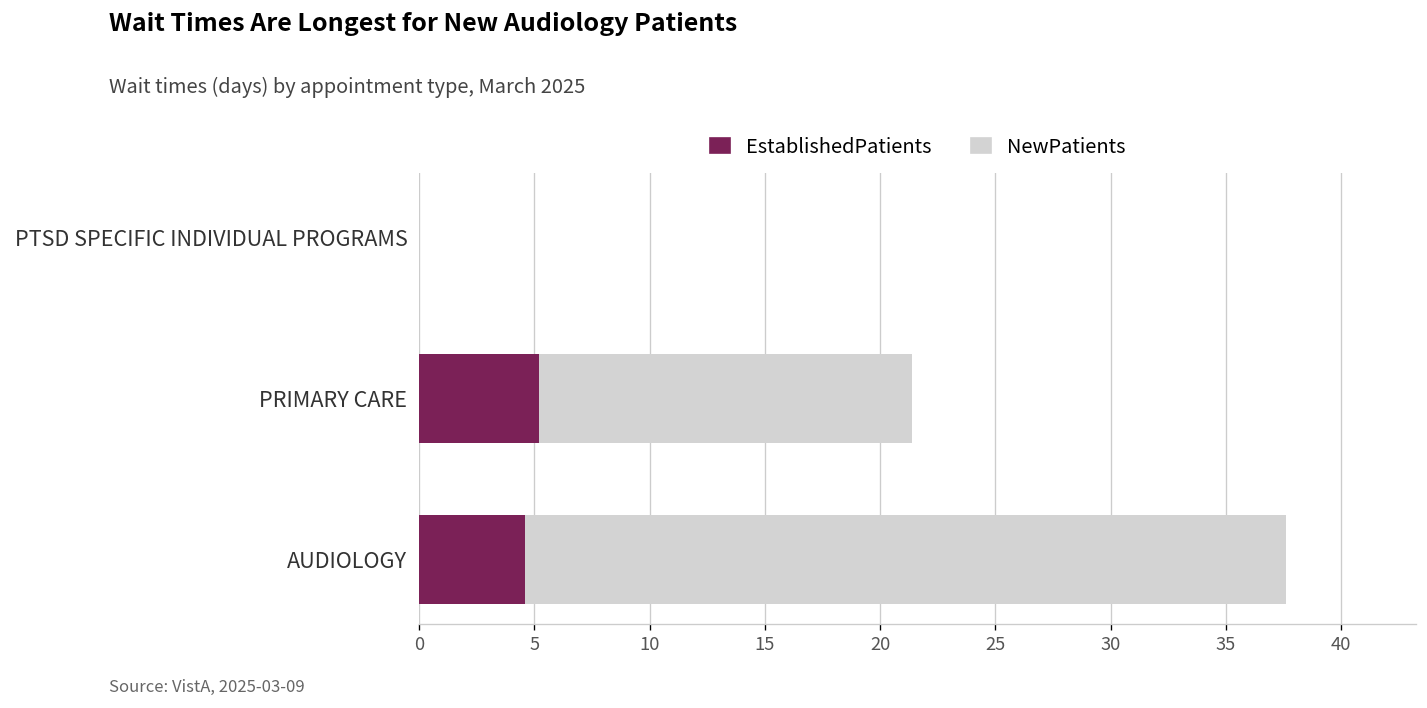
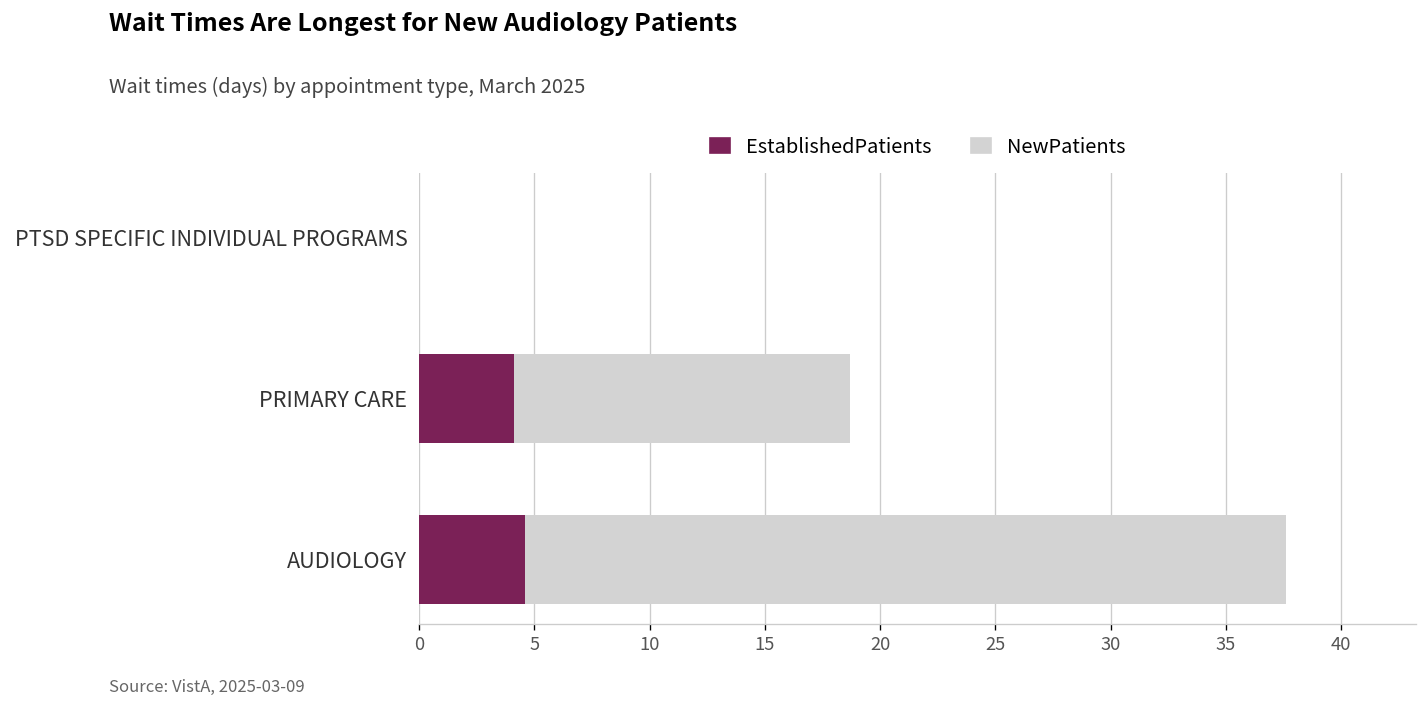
EstablishedPatients, PRIMARY CARE: 5.2 -> 4.1
NewPatients, PRIMARY CARE: 16.2 -> 14.6
